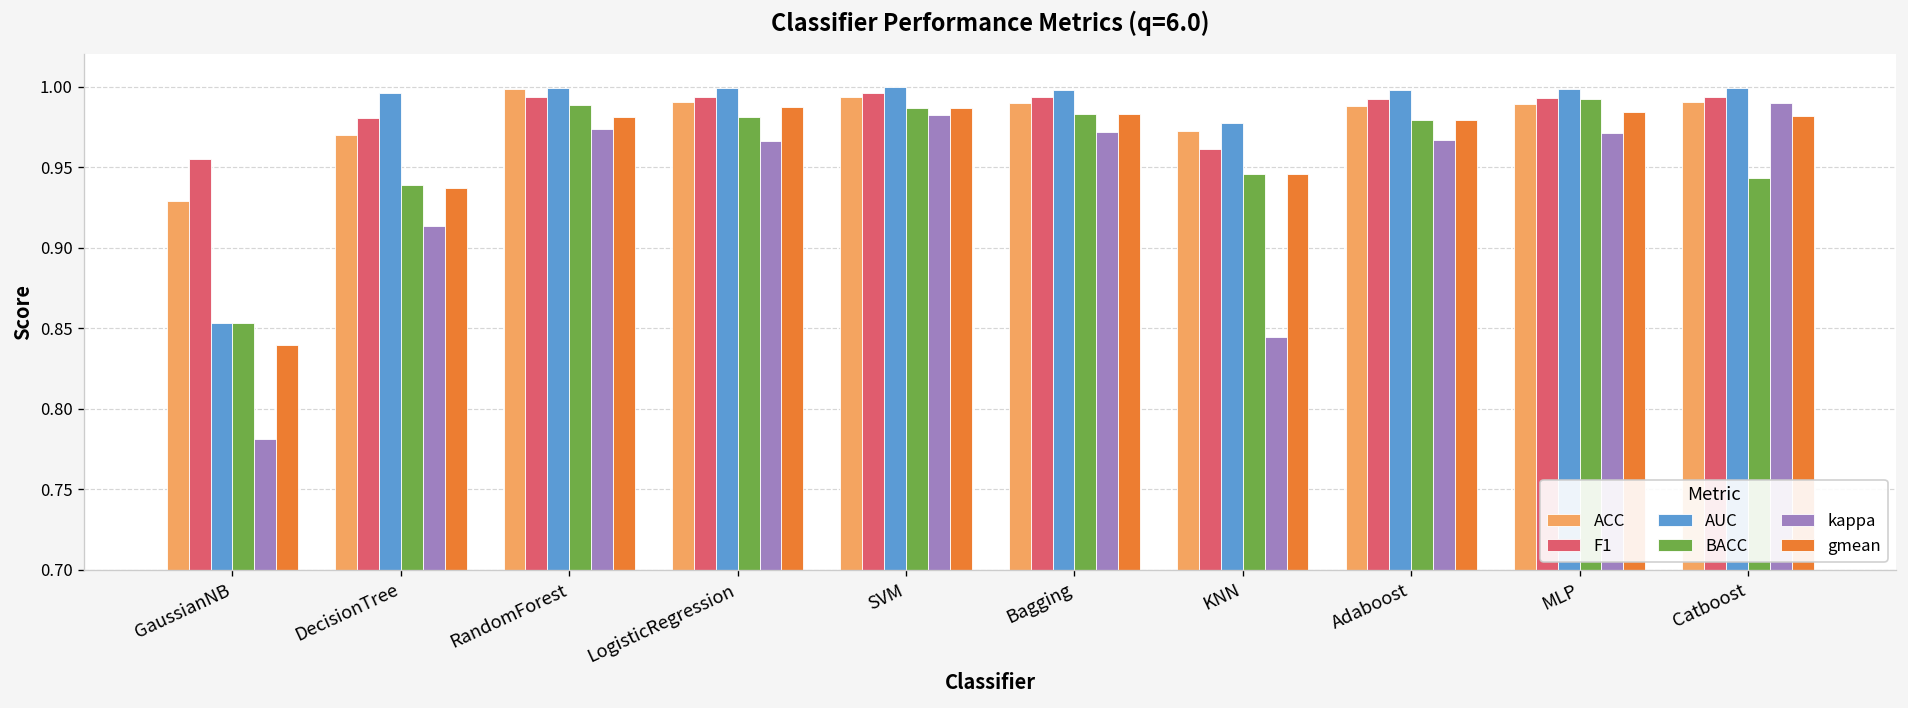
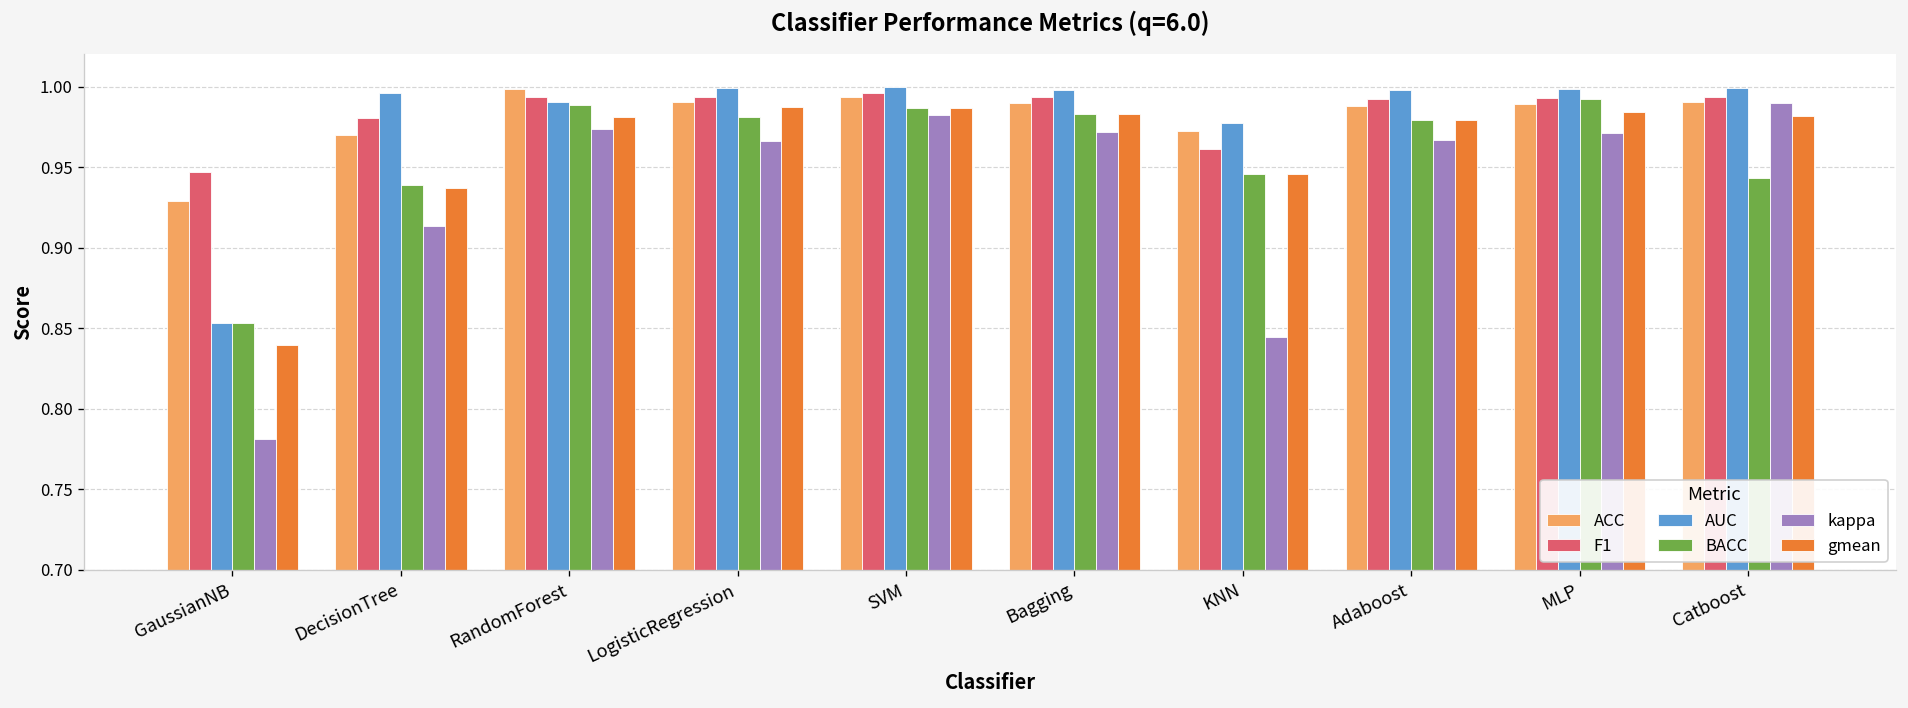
F1, GaussianNB: 0.955 -> 0.947
AUC, RandomForest: 0.999 -> 0.990
